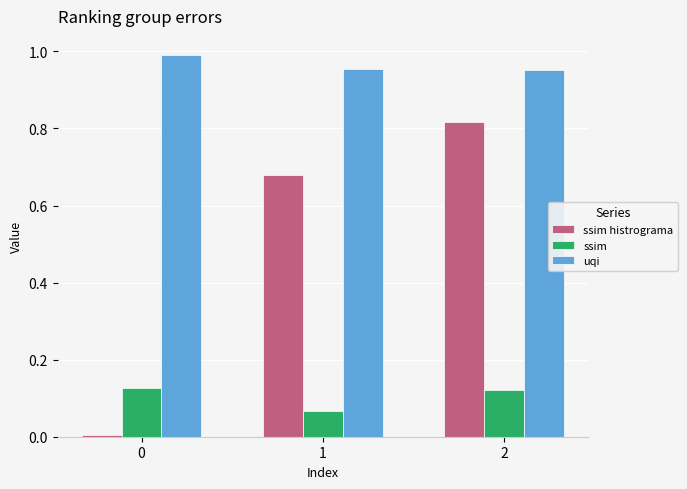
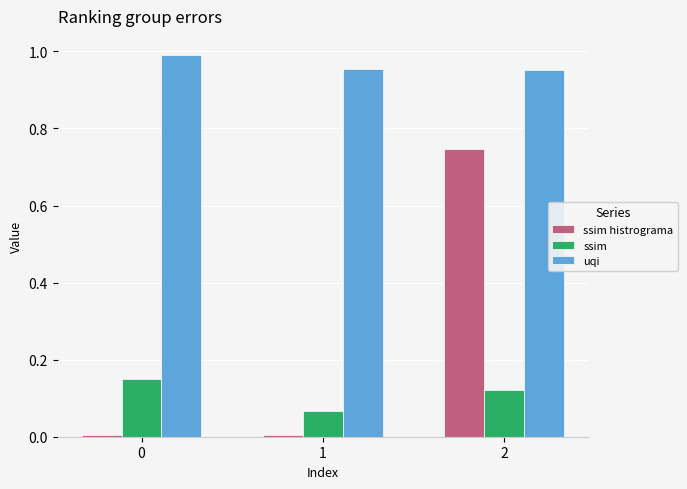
ssim, 0: 0.13 -> 0.15
ssim histrograma, 1: 0.68 -> 0.00
ssim histrograma, 2: 0.82 -> 0.75
